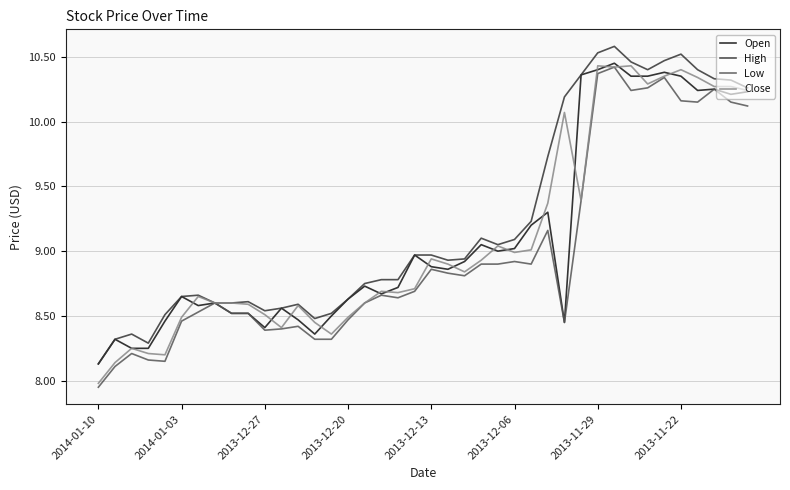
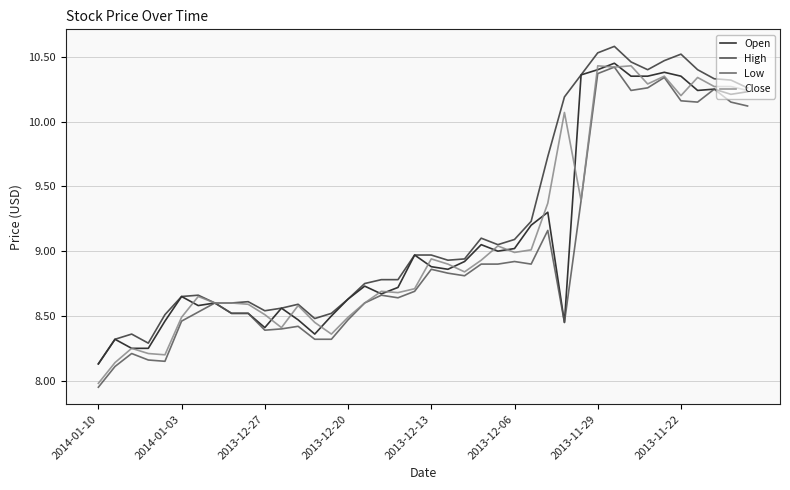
Close, 2013-11-22: 10.4 -> 10.2
